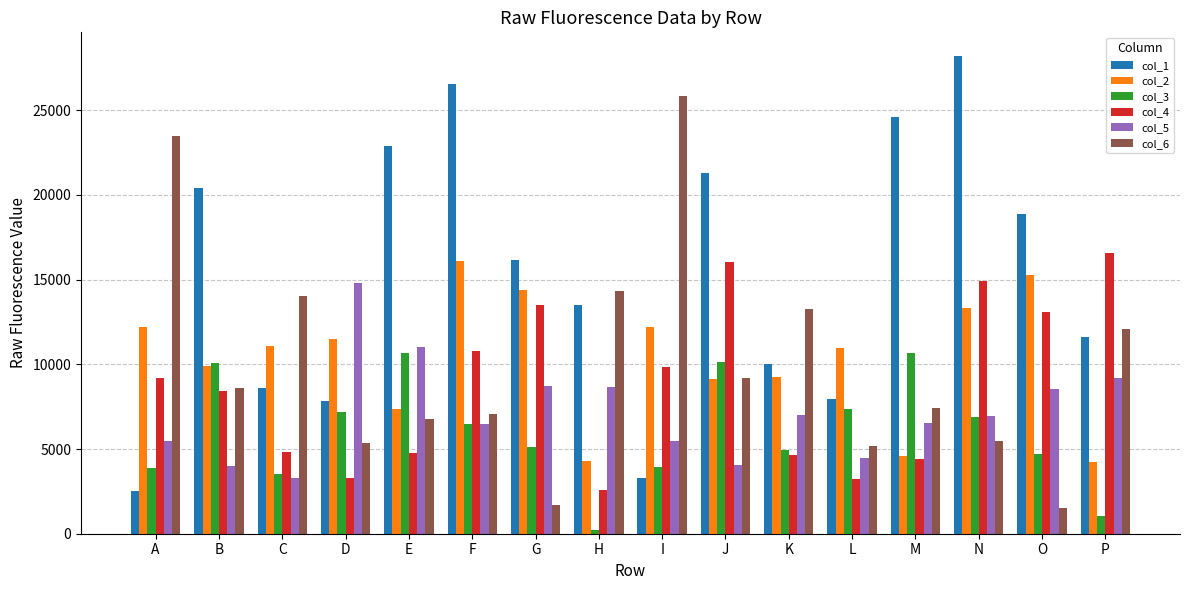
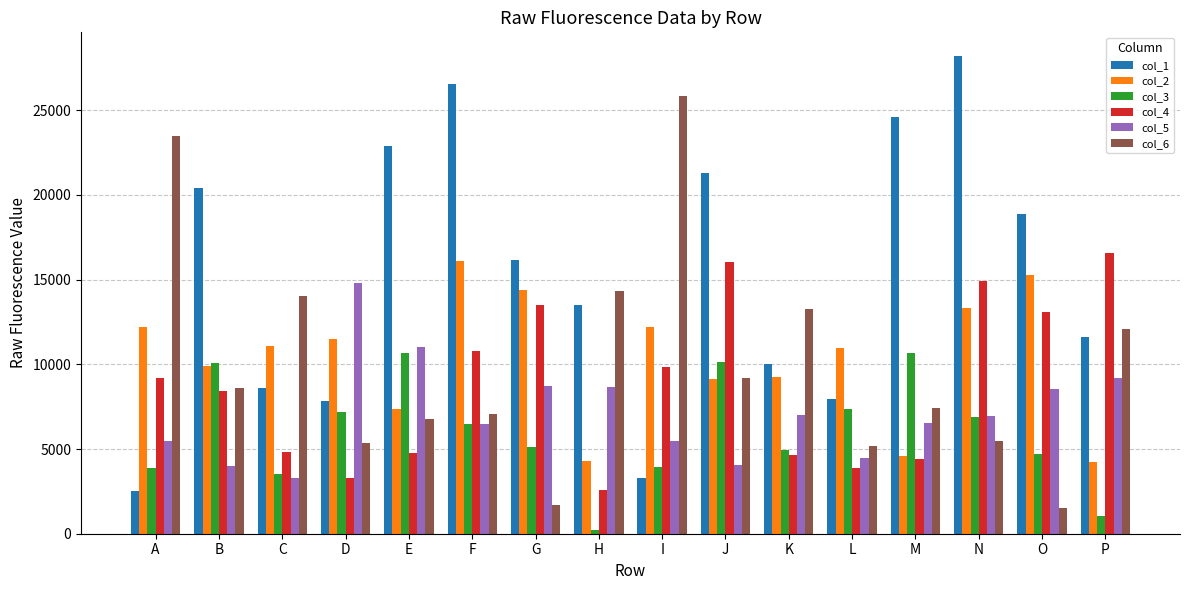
col_4, L: 3200 -> 3900
